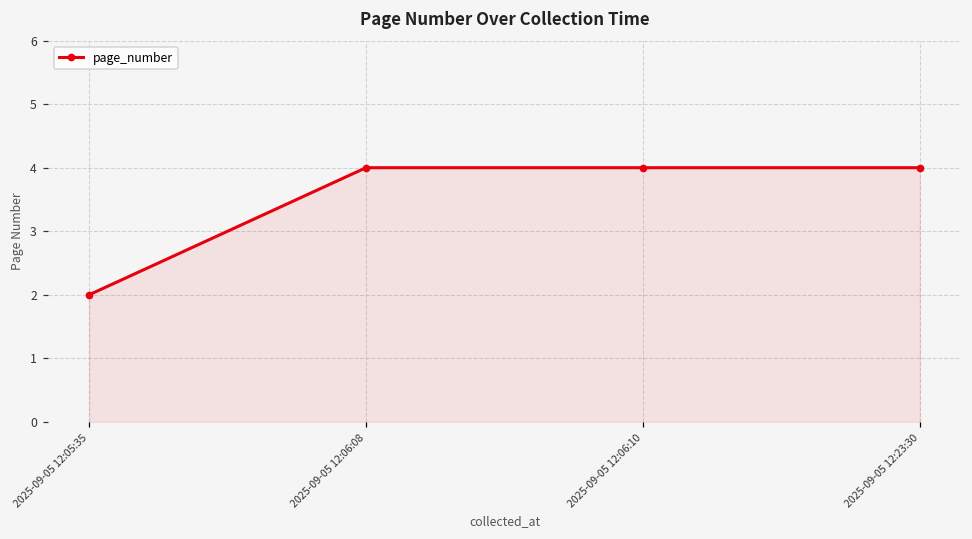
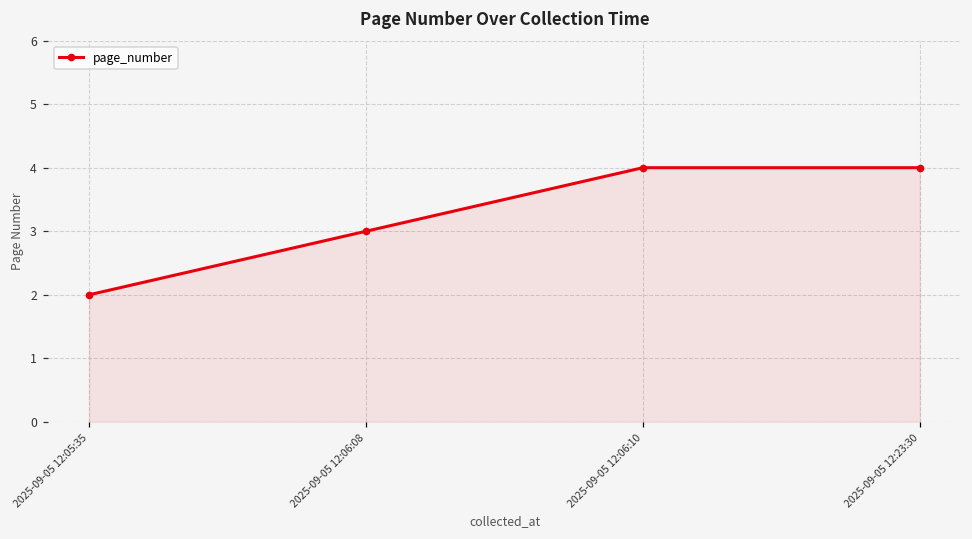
2025-09-05 12:06:08: 4 -> 3
